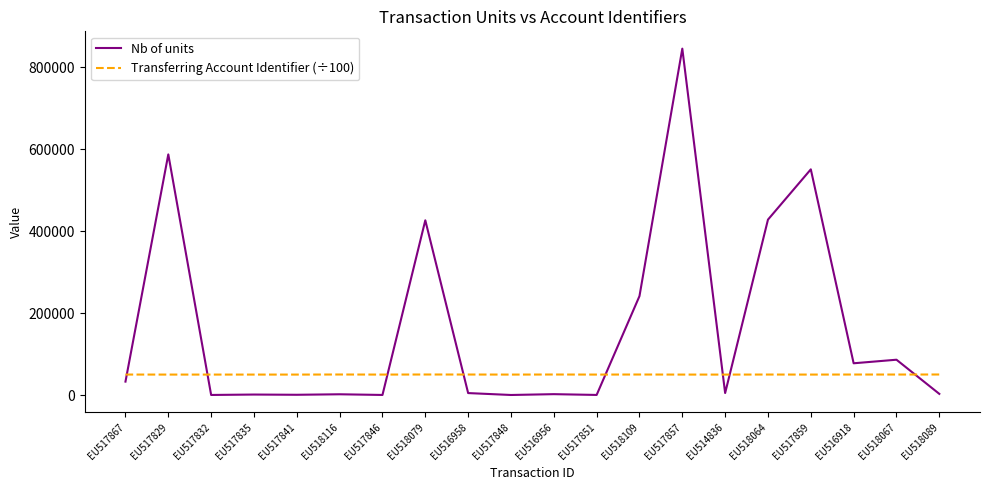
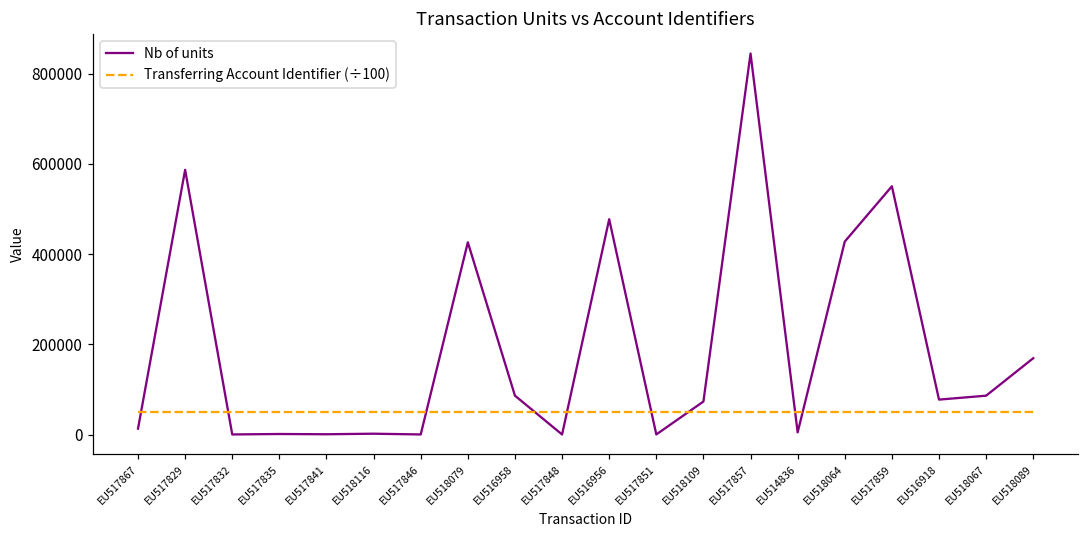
Nb of units, EU517867: 30000 -> 10000
Nb of units, EU516958: 0 -> 90000
Nb of units, EU516956: 0 -> 480000
Nb of units, EU518109: 240000 -> 70000
Nb of units, EU518089: 0 -> 170000
